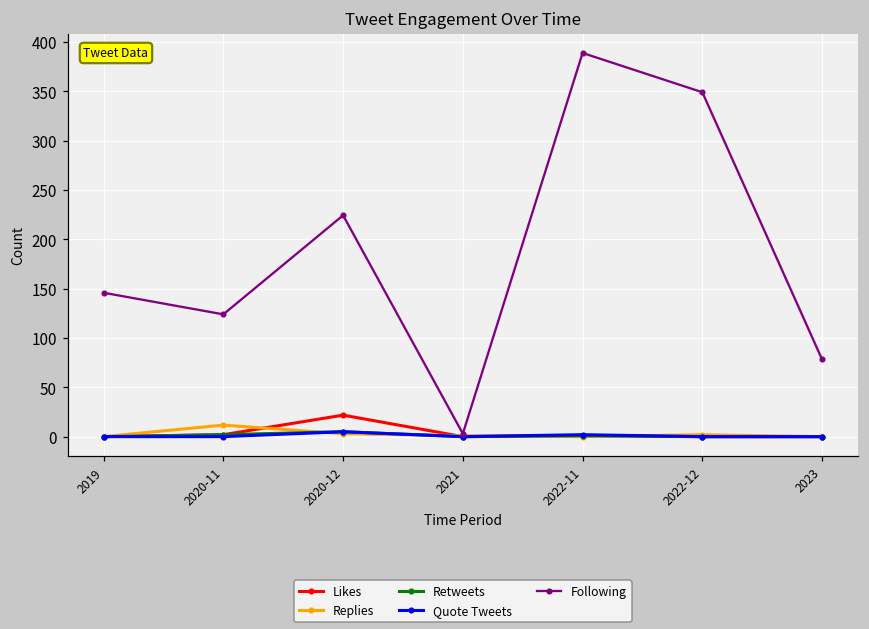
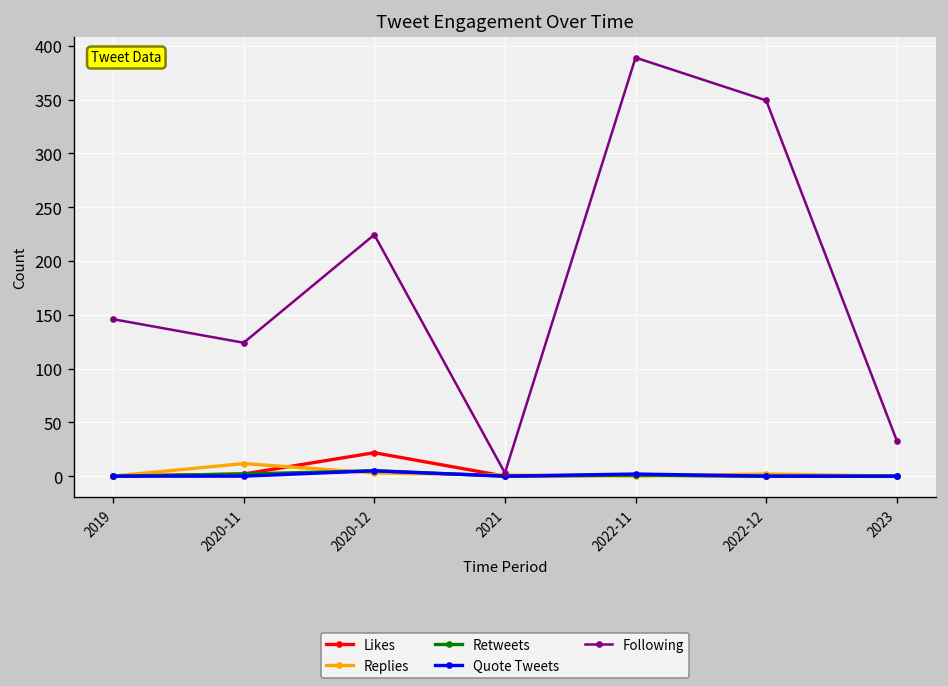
Following, 2023: 80 -> 30
